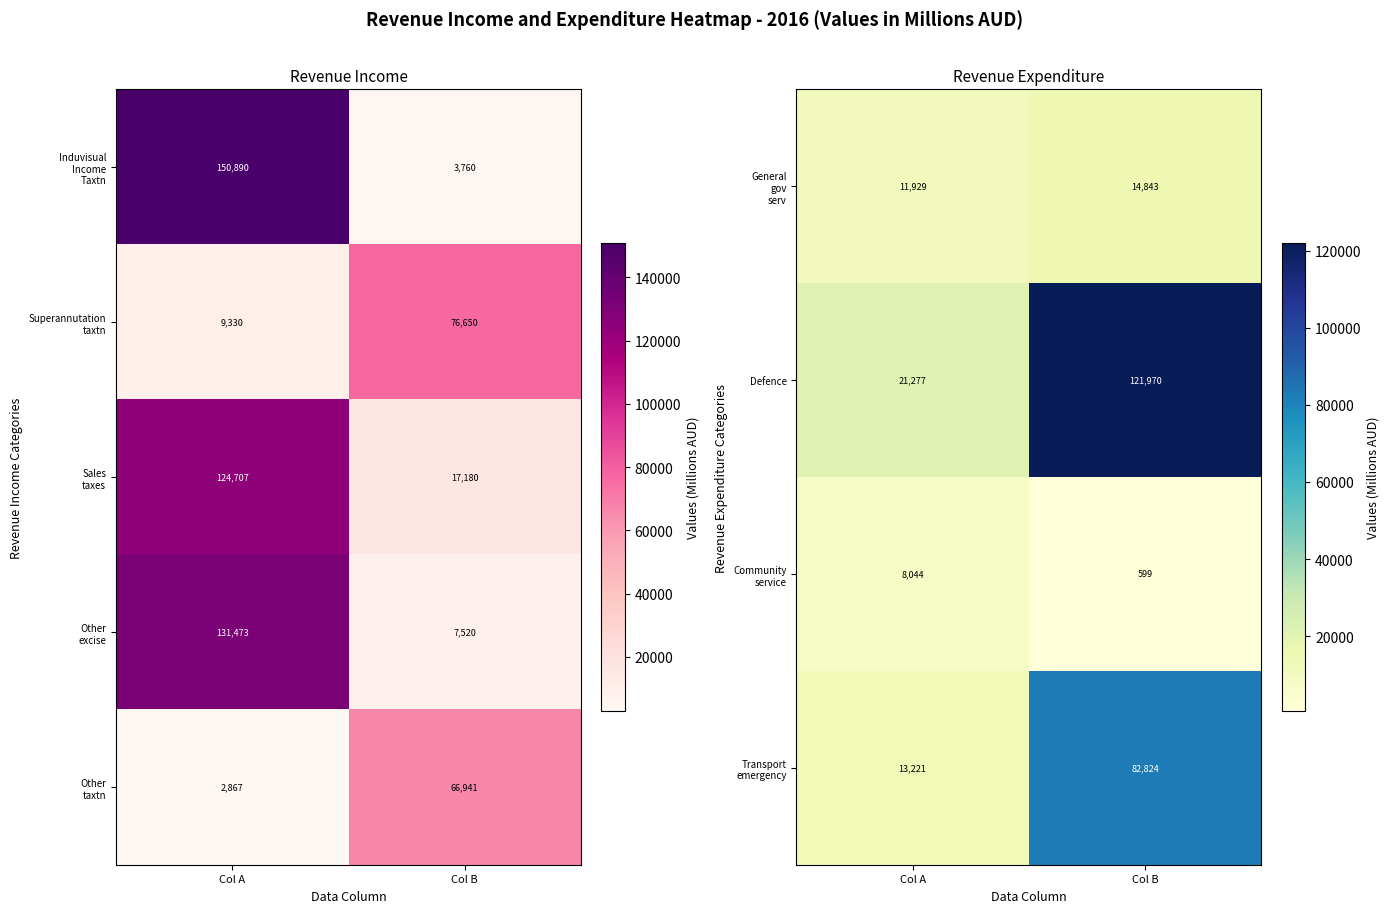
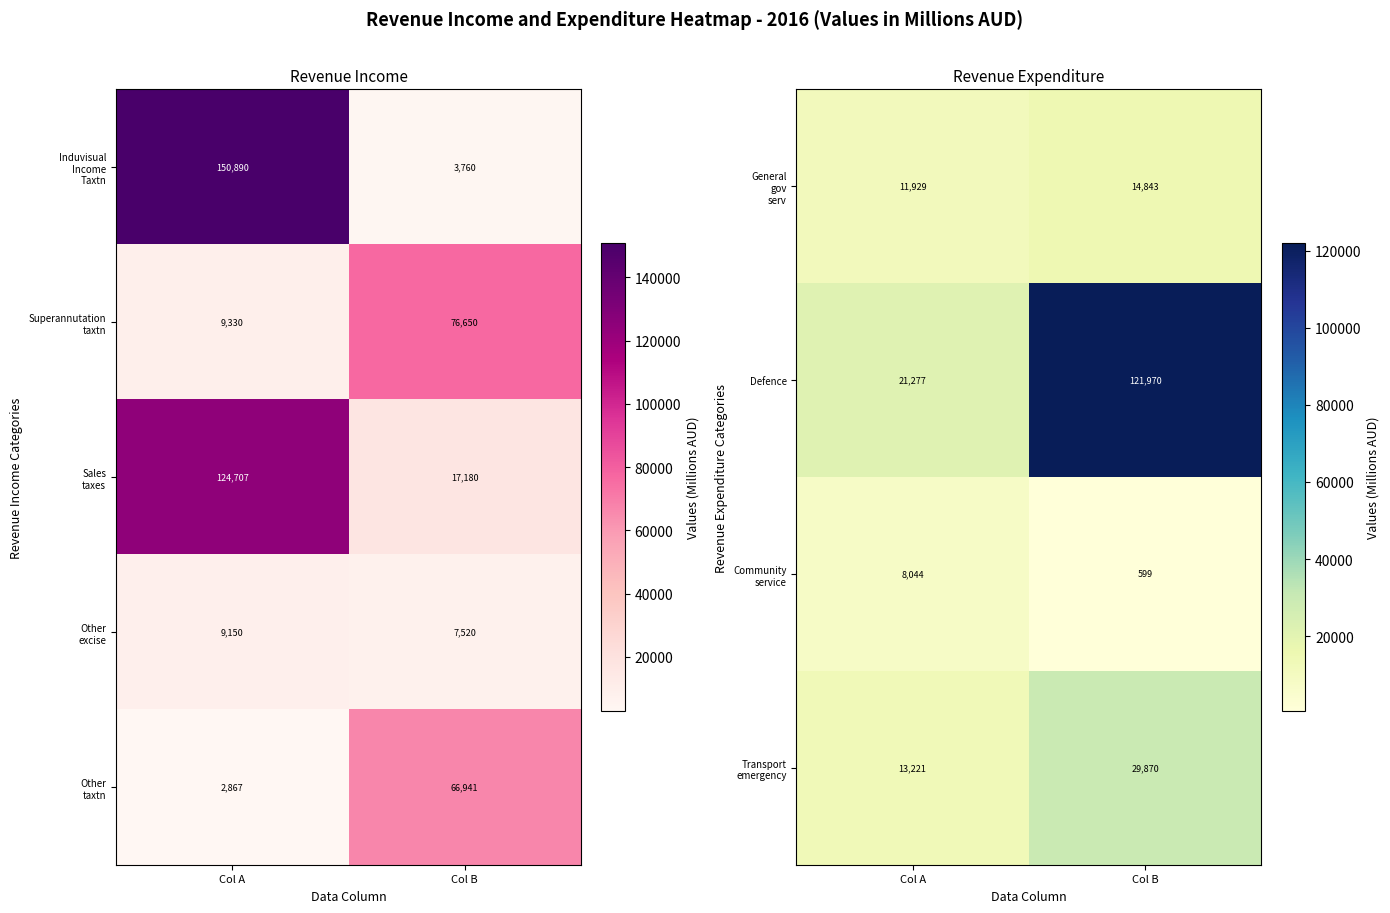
Revenue Income, Other excise, Col A: 131,473 -> 9,150
Revenue Expenditure, Transport emergency, Col B: 82,824 -> 29,870
